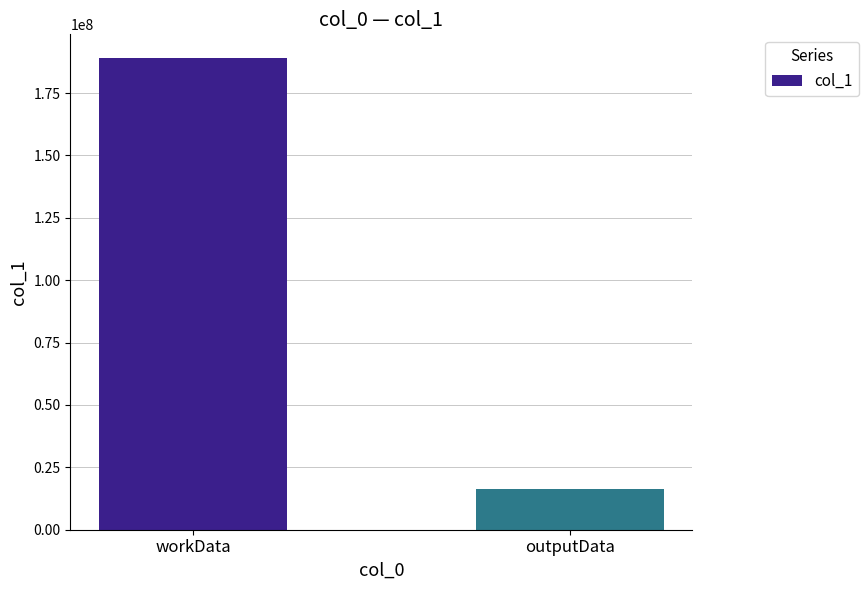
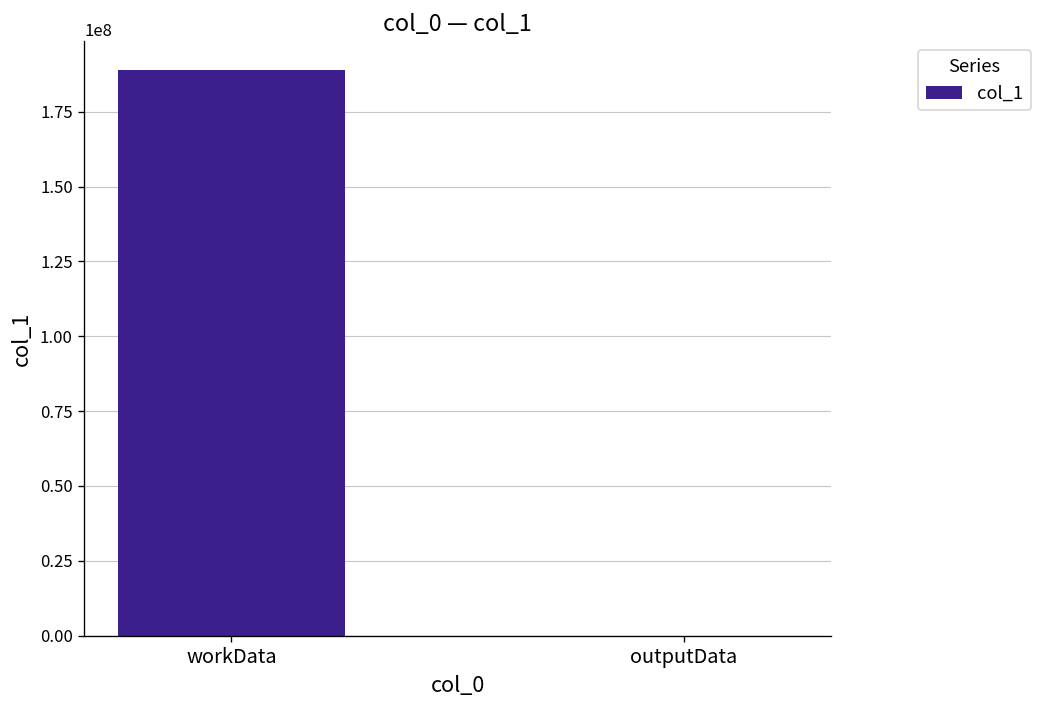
outputData: 16000000 -> 0
